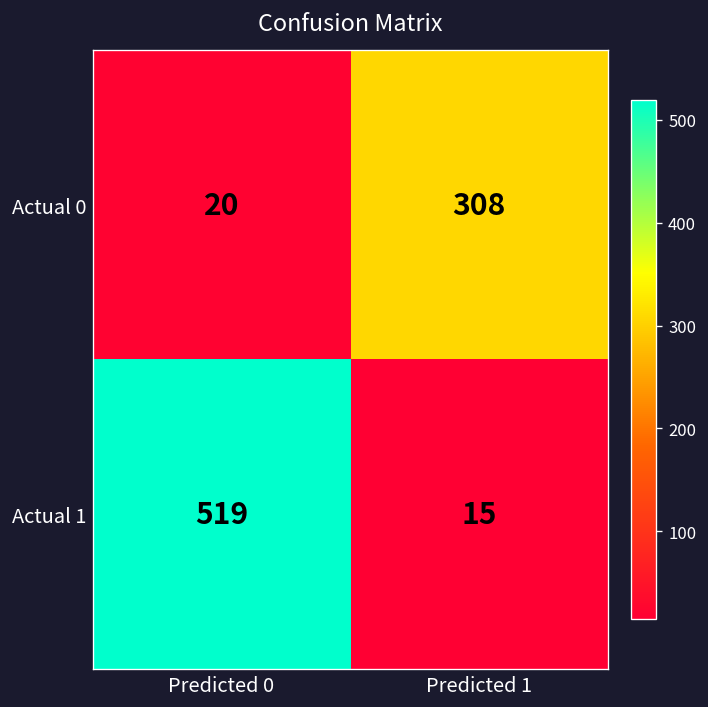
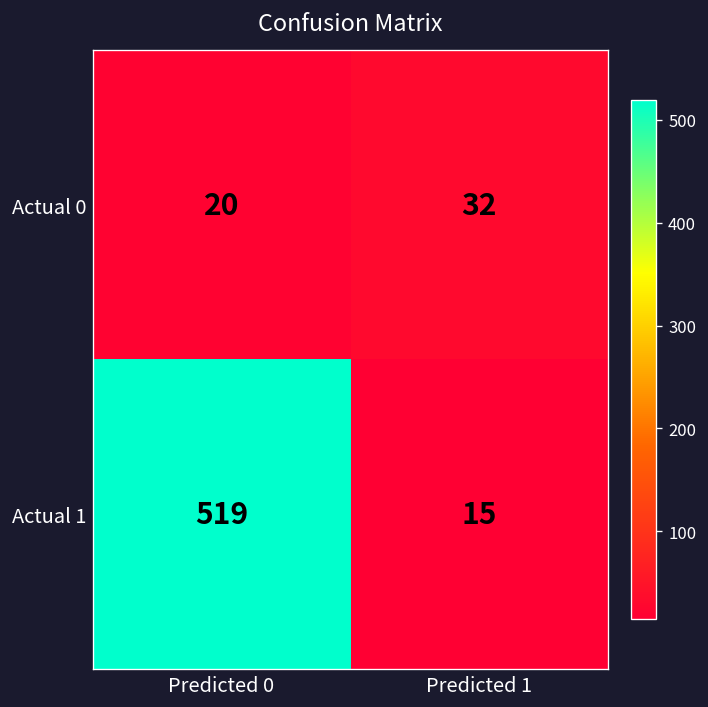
Actual 0, Predicted 1: 308 -> 32
